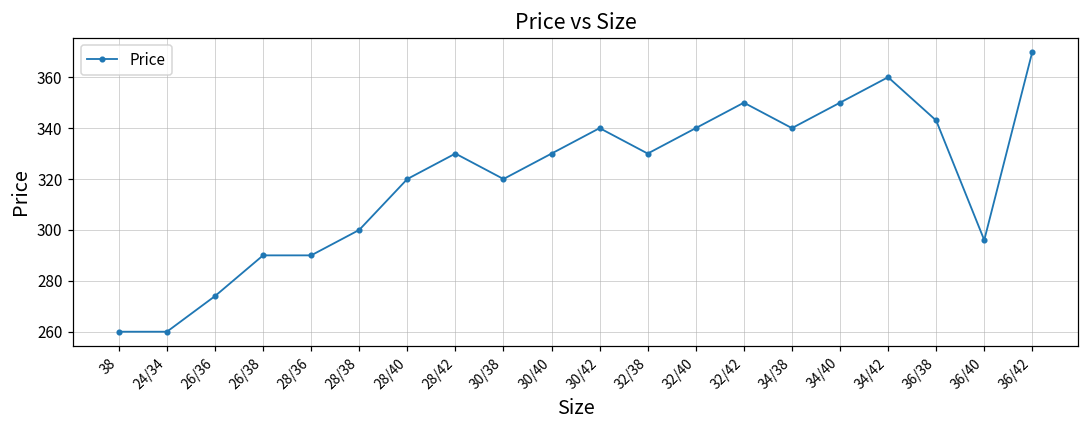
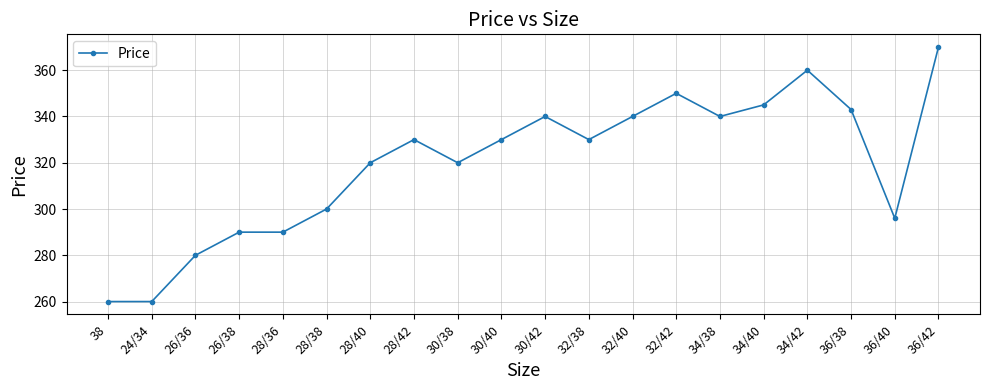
26/36: 274 -> 280
34/40: 350 -> 345
